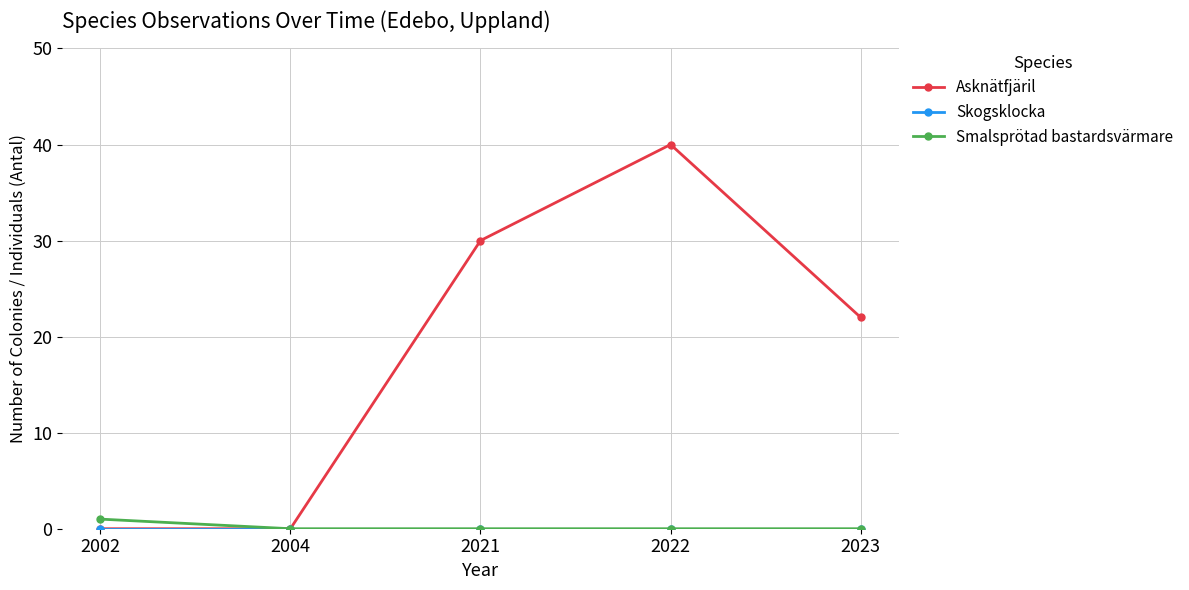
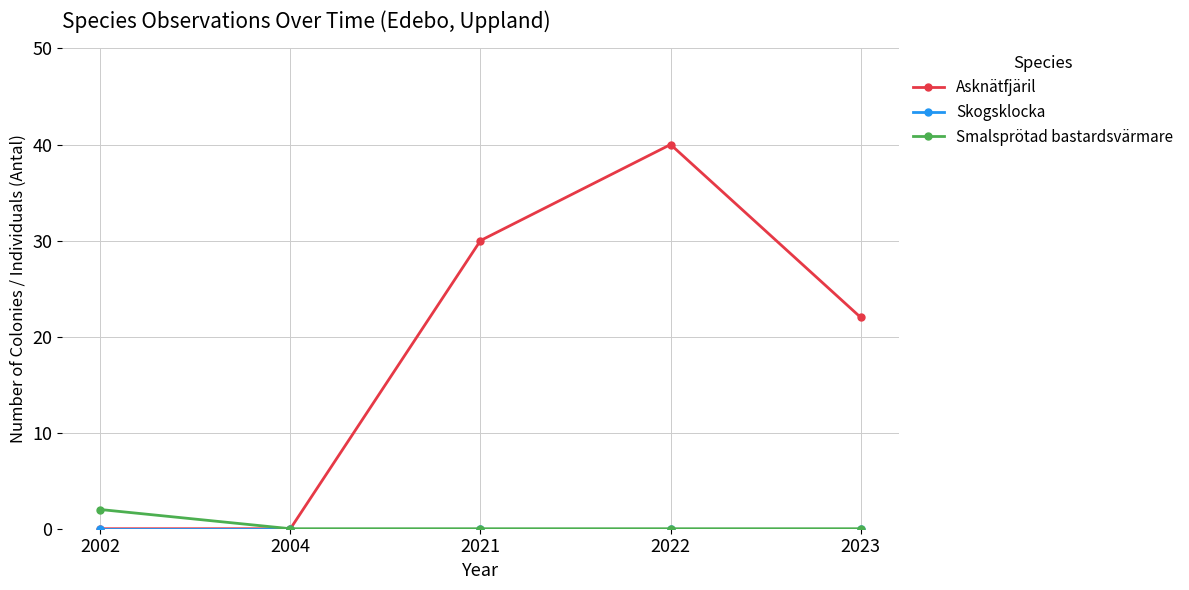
Smalsprötad bastardsvärmare, 2002: 1 -> 2
